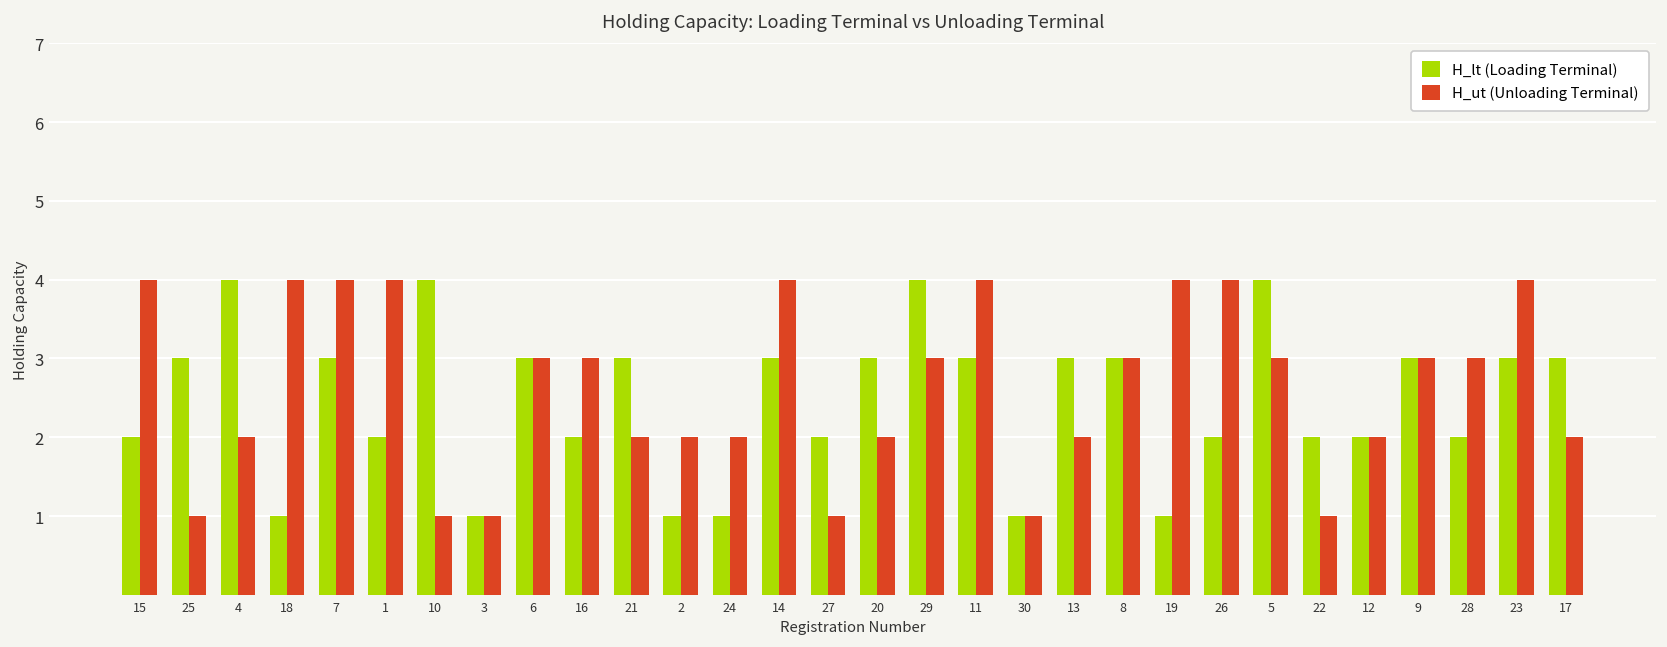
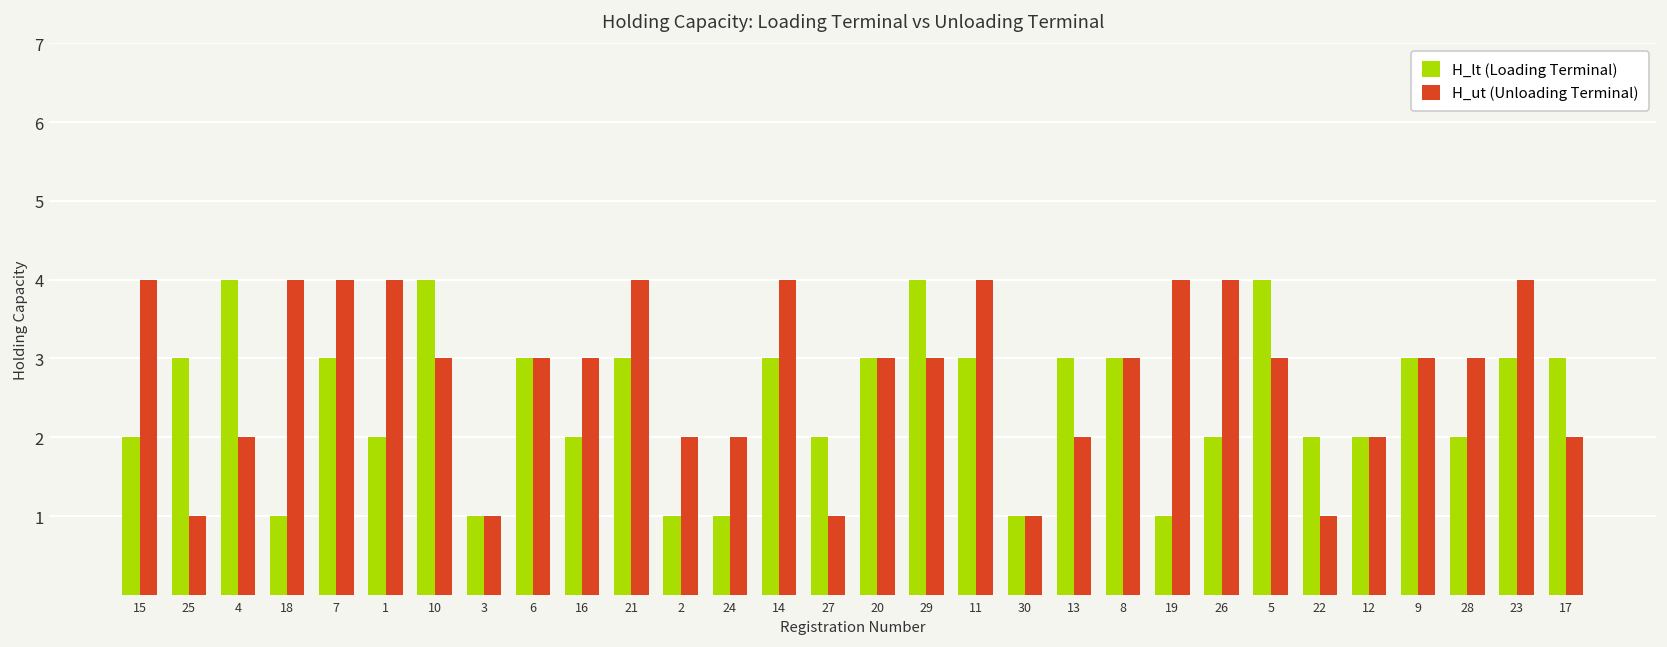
H_ut (Unloading Terminal), 10: 1 -> 3
H_ut (Unloading Terminal), 21: 2 -> 4
H_ut (Unloading Terminal), 20: 2 -> 3
